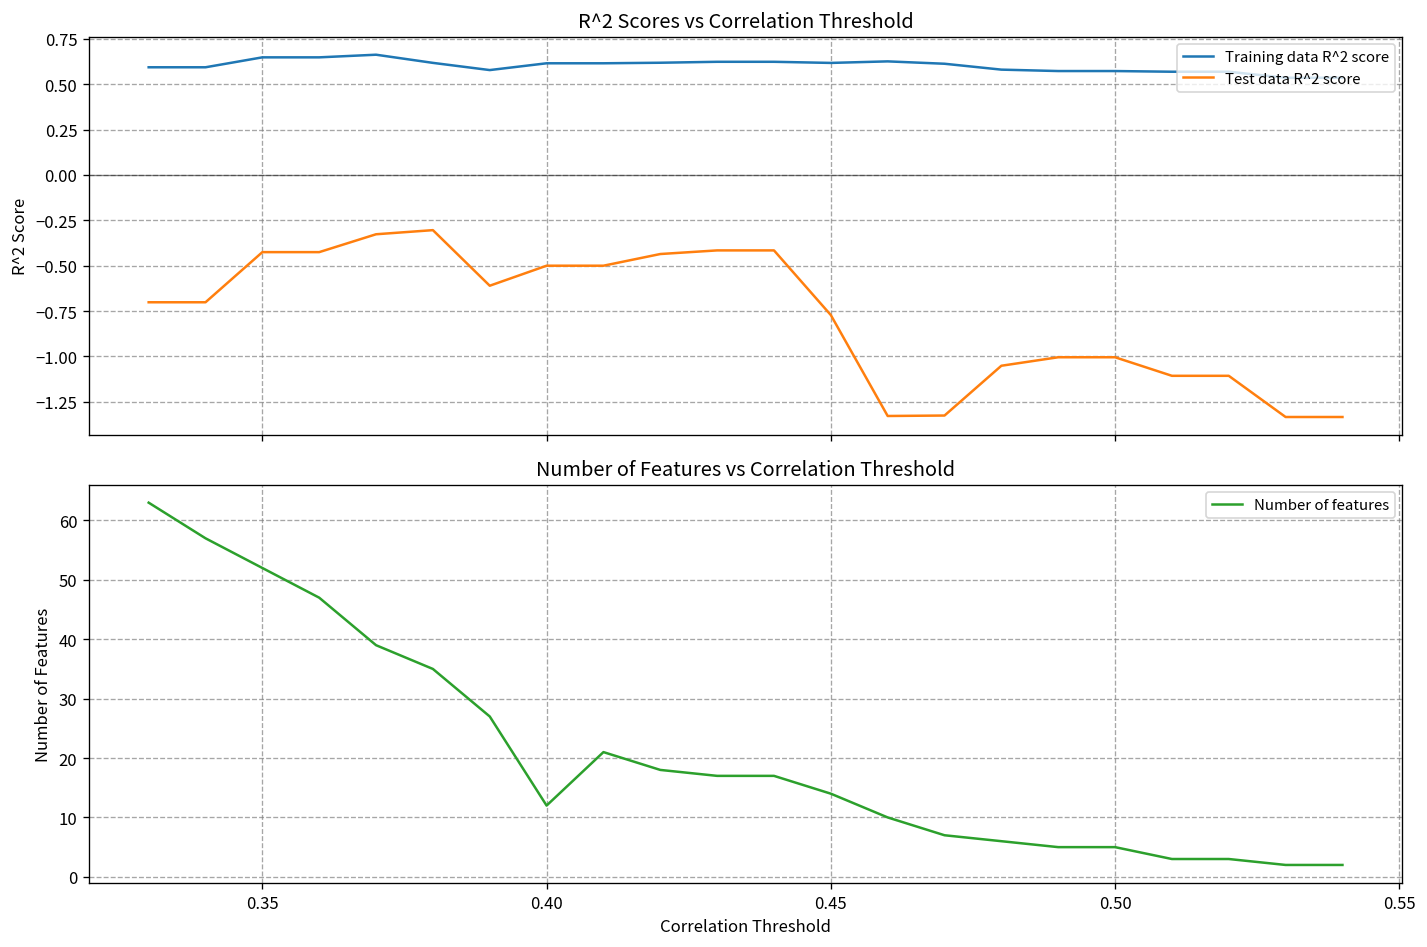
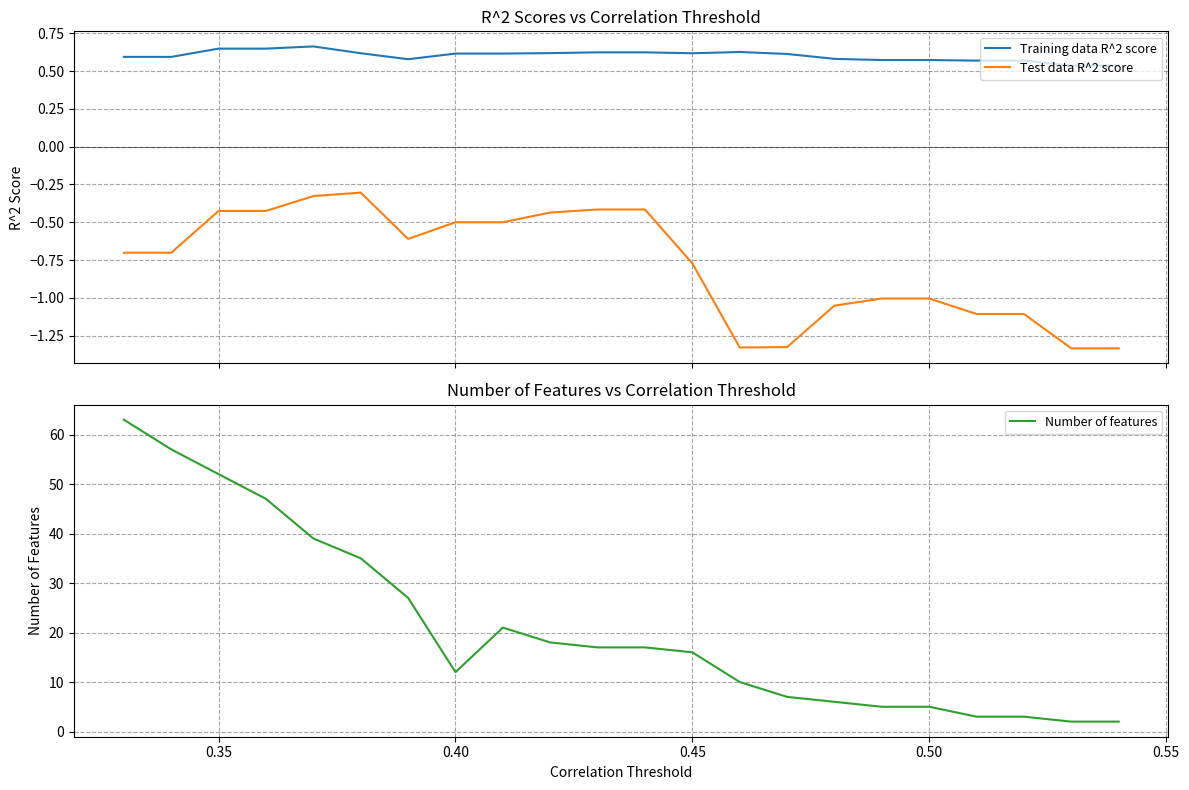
Number of Features vs Correlation Threshold, 0.45: 14 -> 16
